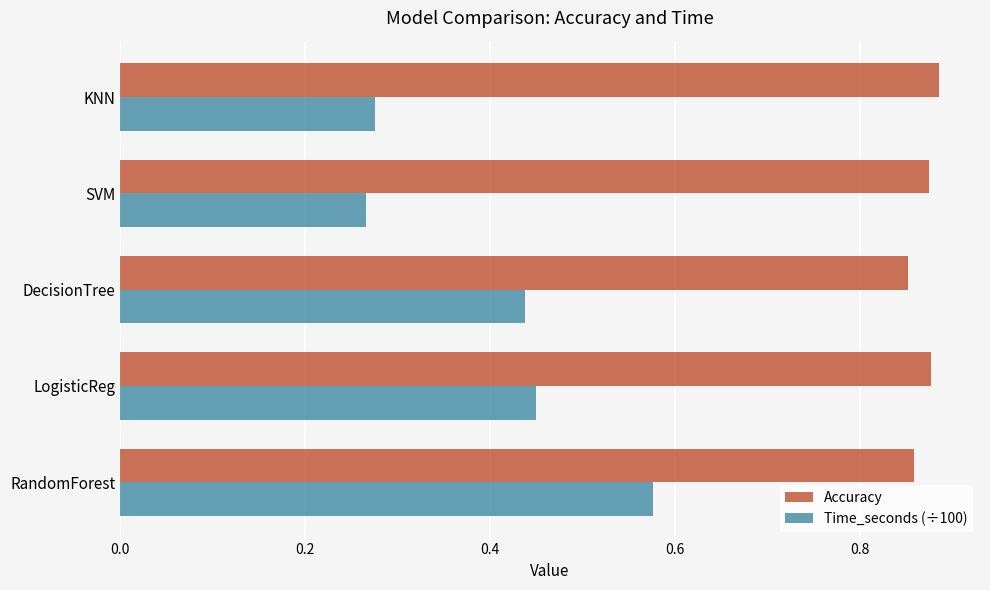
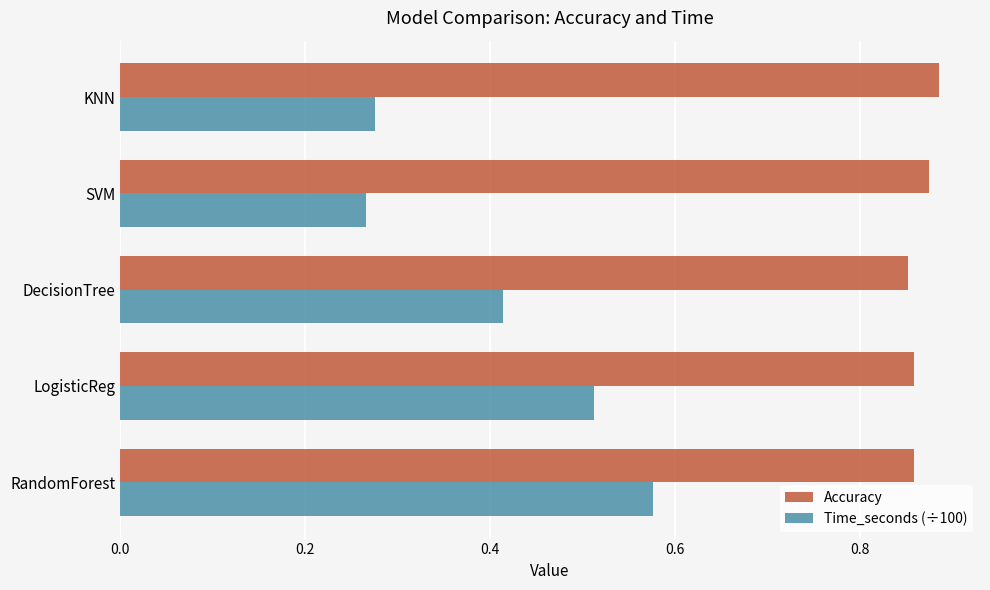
Time_seconds (÷100), DecisionTree: 0.44 -> 0.41
Accuracy, LogisticReg: 0.88 -> 0.86
Time_seconds (÷100), LogisticReg: 0.45 -> 0.51
